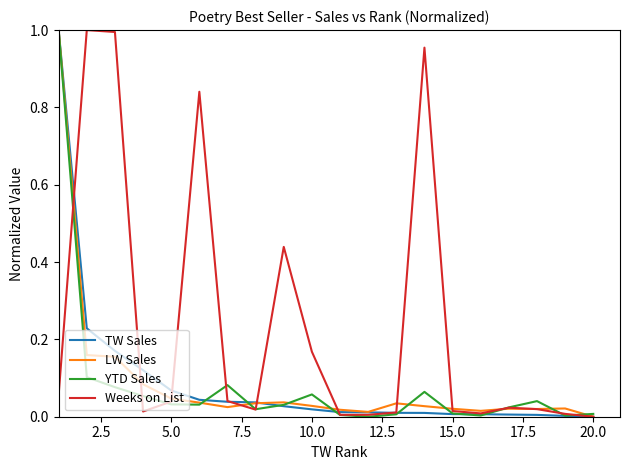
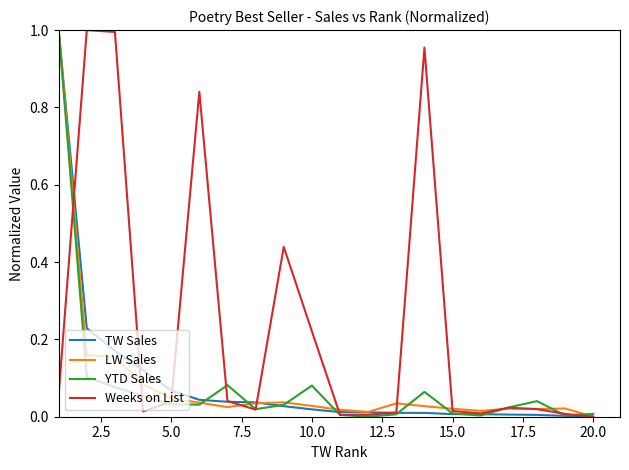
YTD Sales, 10.0: 0.06 -> 0.08
Weeks on List, 10.0: 0.17 -> 0.22
